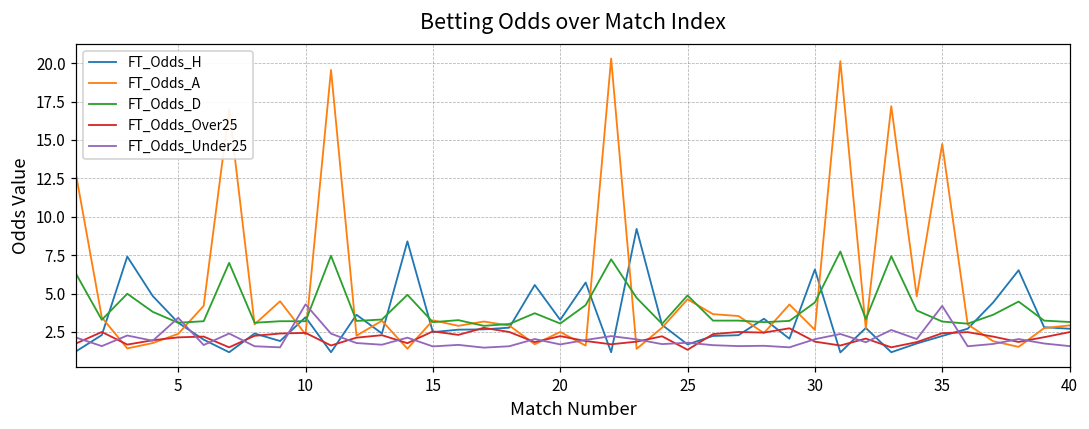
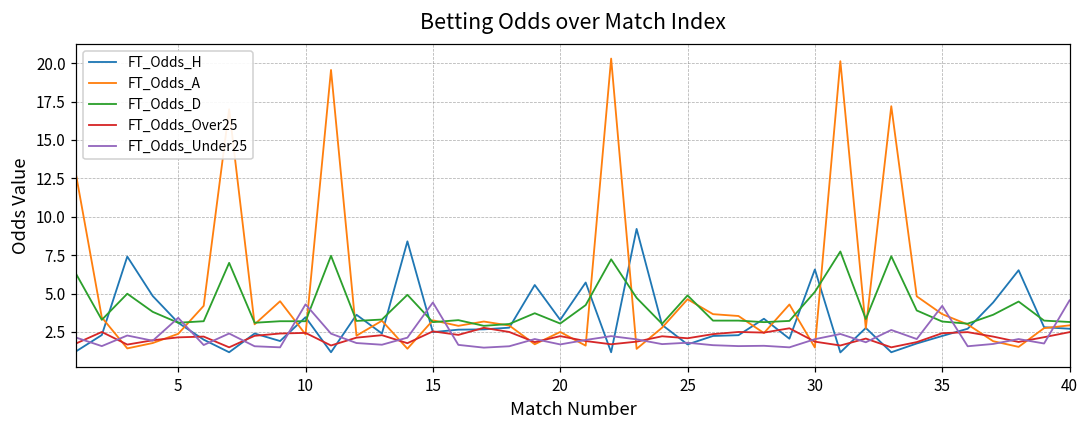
FT_Odds_Under25, 15: 1.6 -> 4.4
FT_Odds_Over25, 25: 1.3 -> 2.1
FT_Odds_A, 30: 2.6 -> 1.5
FT_Odds_D, 30: 4.4 -> 5.1
FT_Odds_A, 35: 14.7 -> 3.7
FT_Odds_Under25, 40: 1.6 -> 4.6
